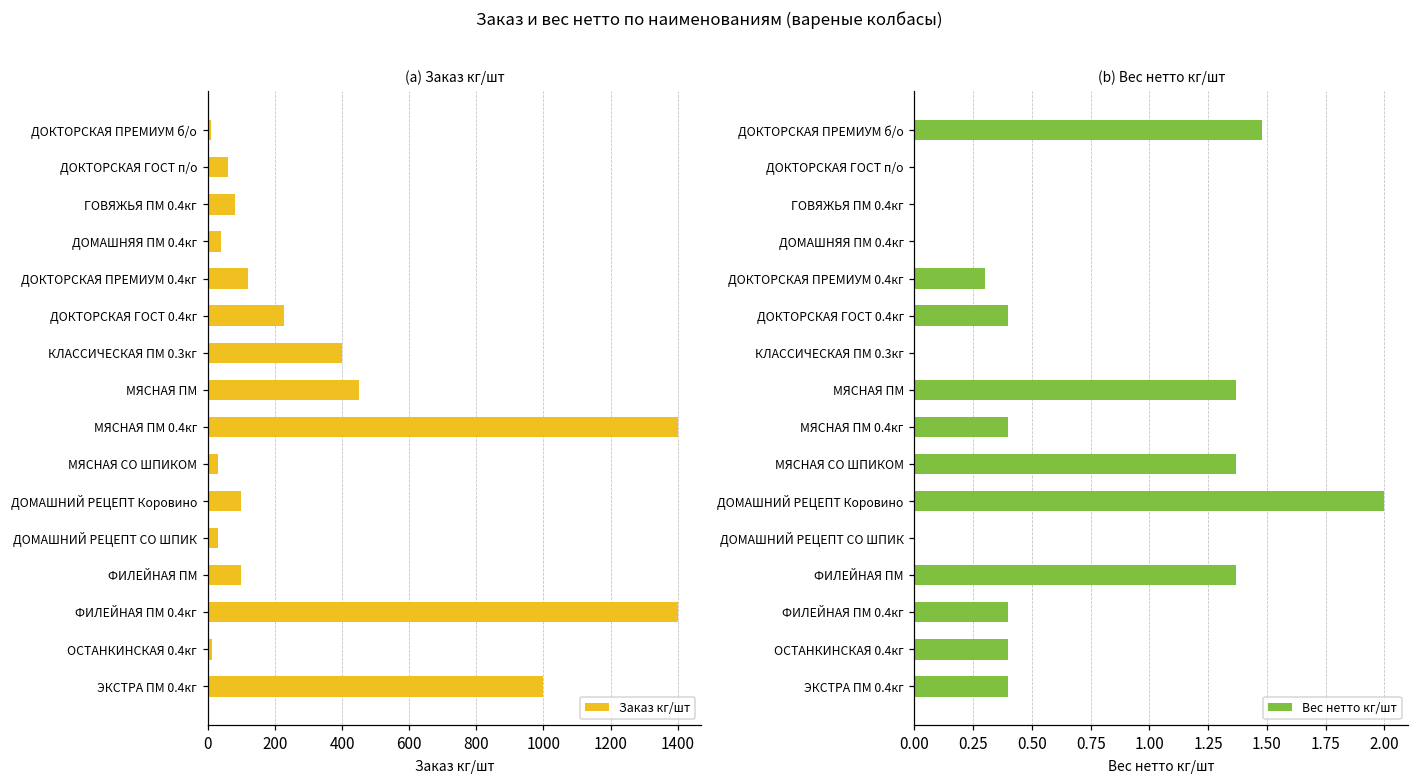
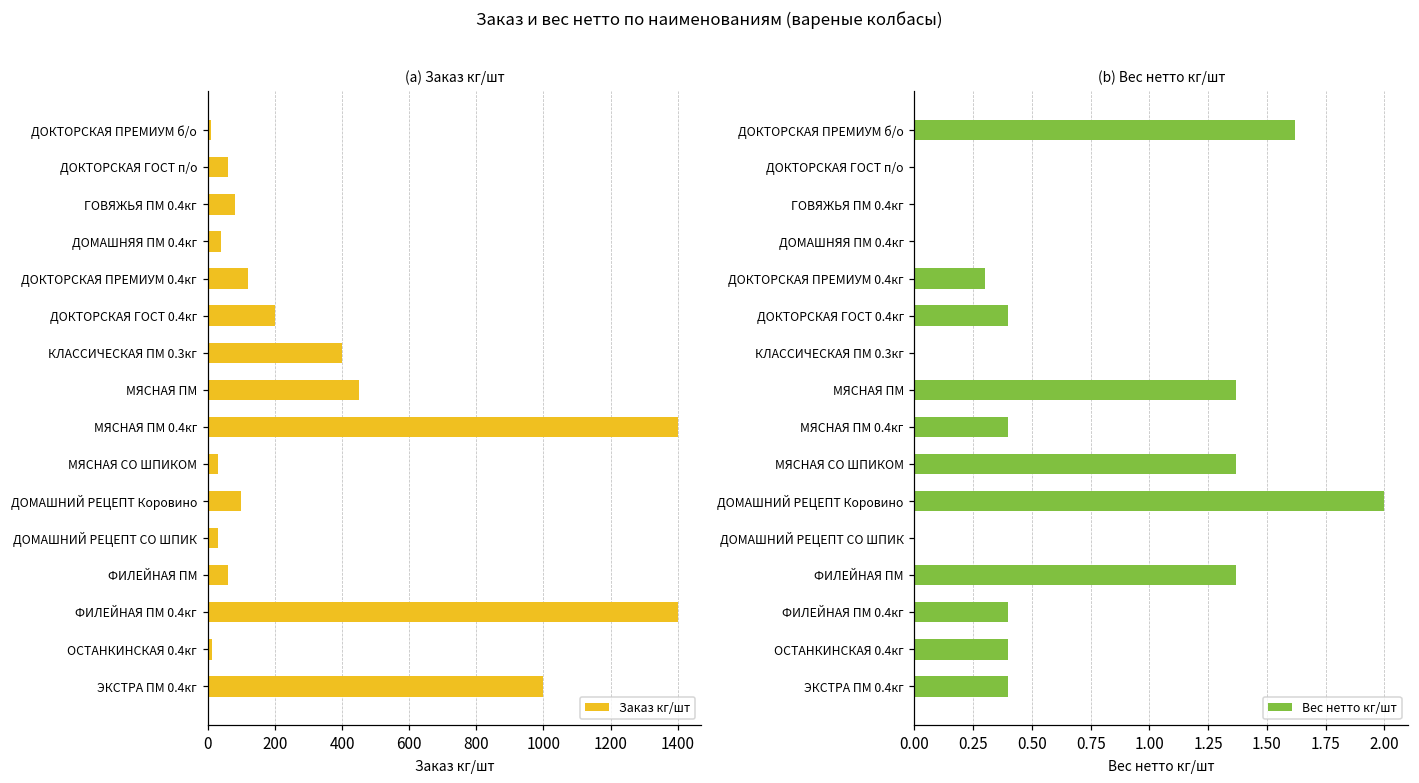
(a) Заказ кг/шт, ДОКТОРСКАЯ ГОСТ 0.4кг: 230 -> 200
(a) Заказ кг/шт, ФИЛЕЙНАЯ ПМ: 100 -> 60
(b) Вес нетто кг/шт, ДОКТОРСКАЯ ПРЕМИУМ б/о: 1.48 -> 1.62
